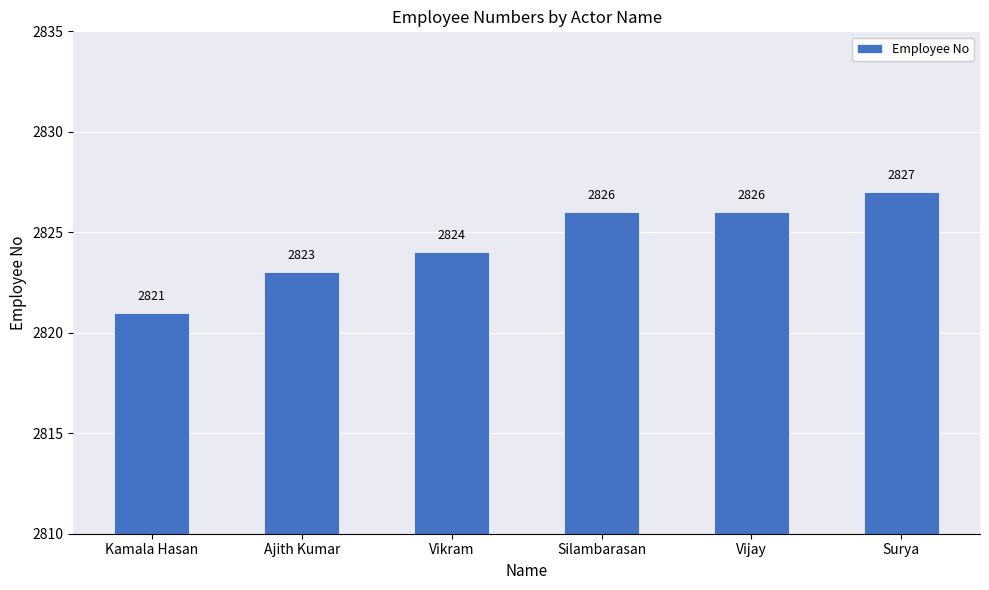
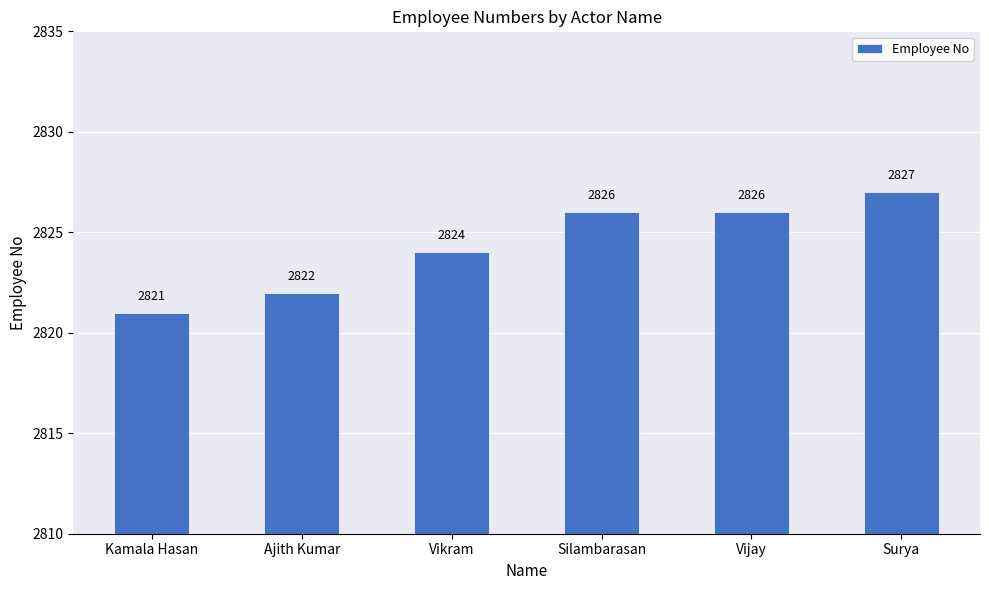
Ajith Kumar: 2823 -> 2822
